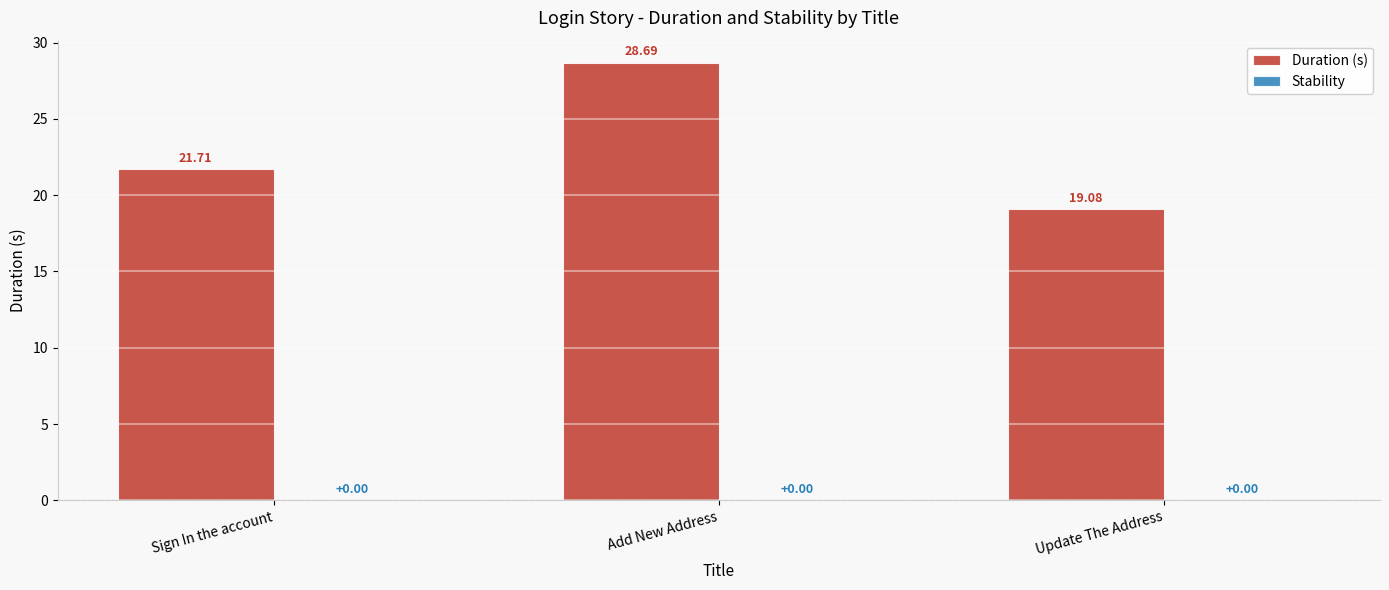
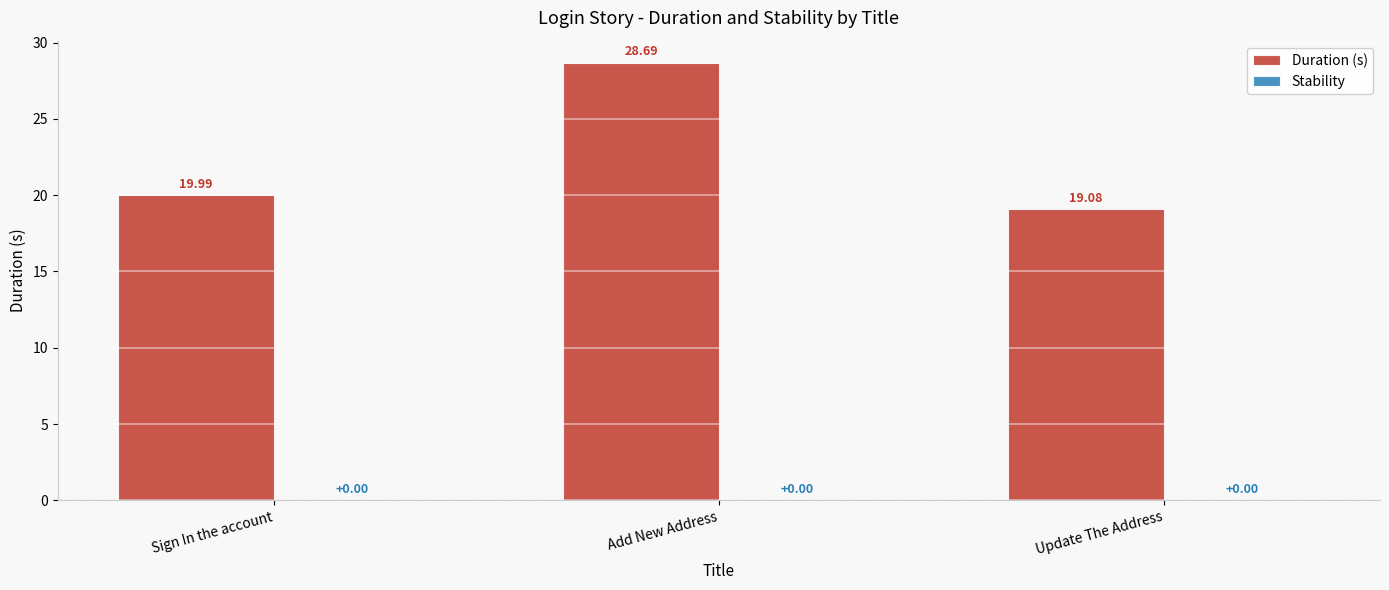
Duration (s), Sign In the account: 21.71 -> 19.99
